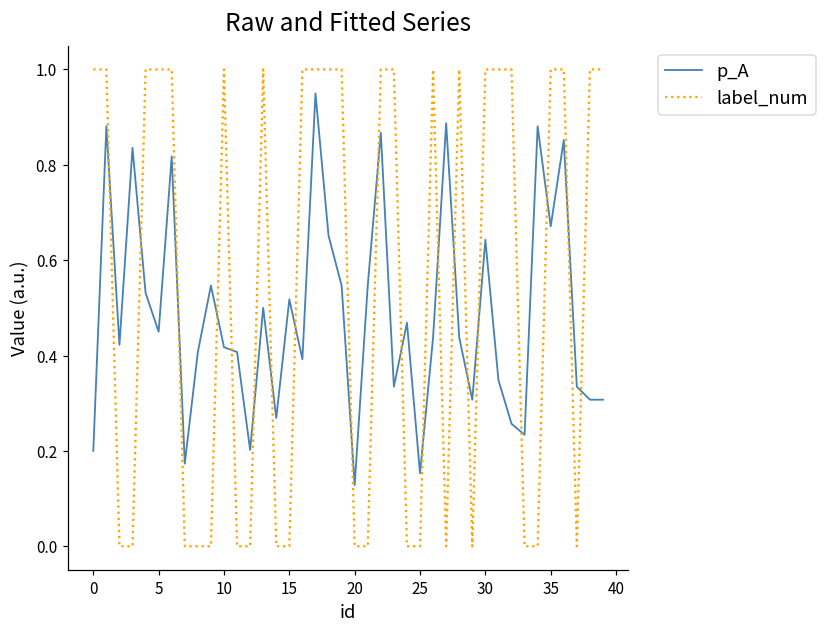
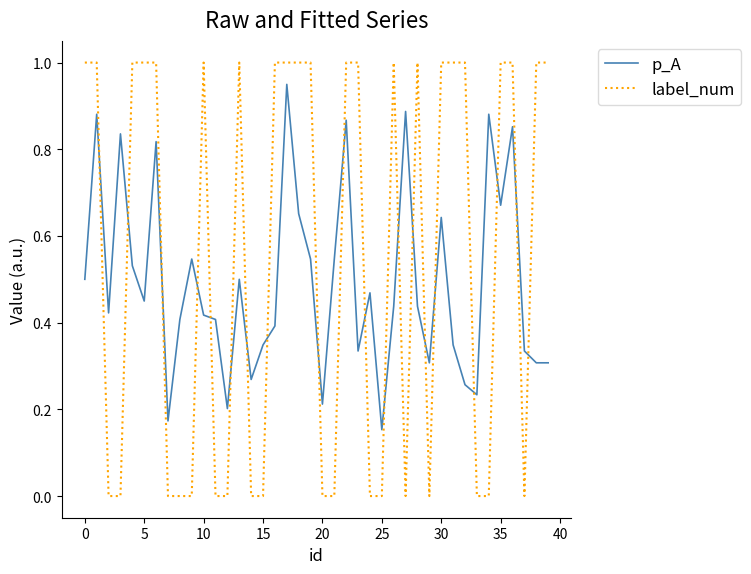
p_A, 0: 0.2 -> 0.5
p_A, 15: 0.52 -> 0.35
p_A, 20: 0.13 -> 0.21
